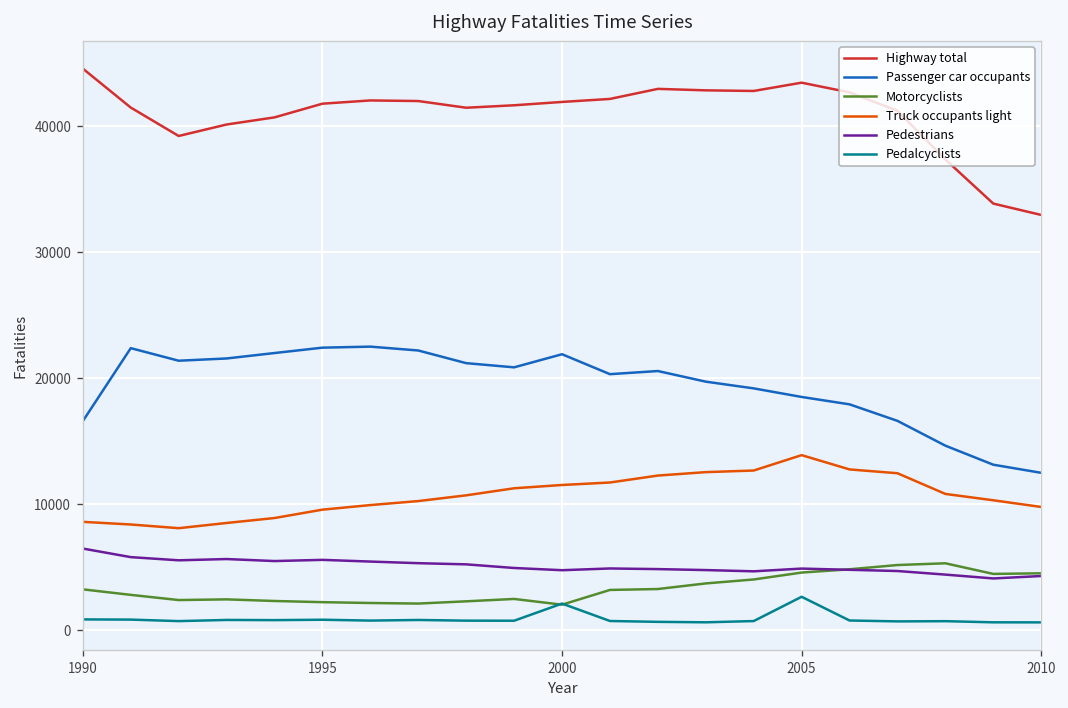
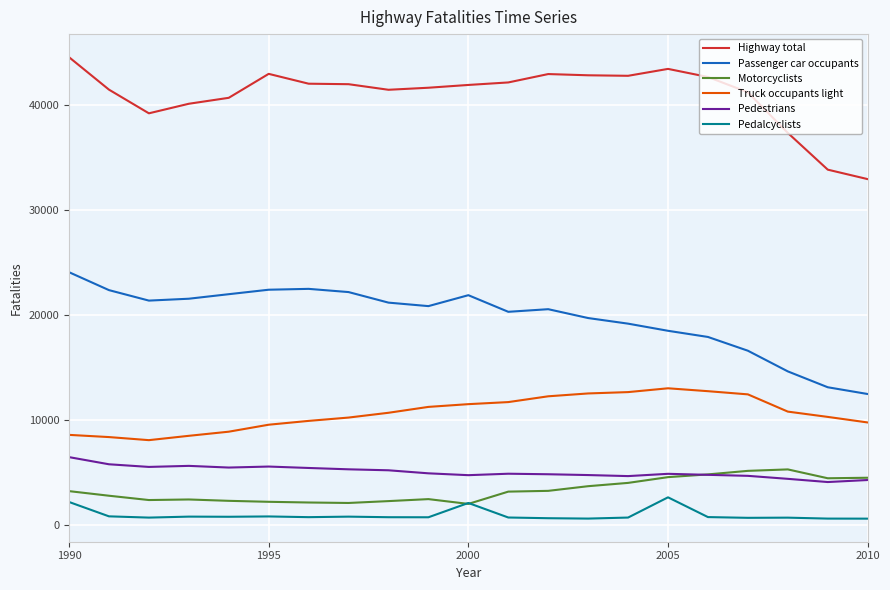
Passenger car occupants, 1990: 16600 -> 24100
Pedalcyclists, 1990: 900 -> 2200
Highway total, 1995: 41800 -> 43000
Truck occupants light, 2005: 13900 -> 13000
